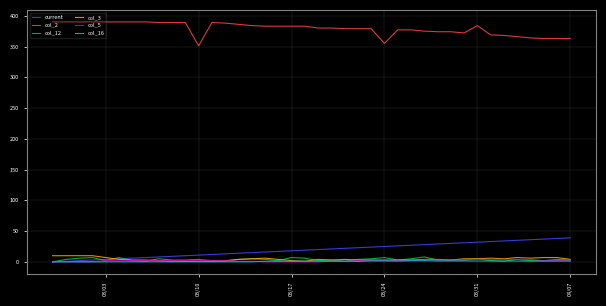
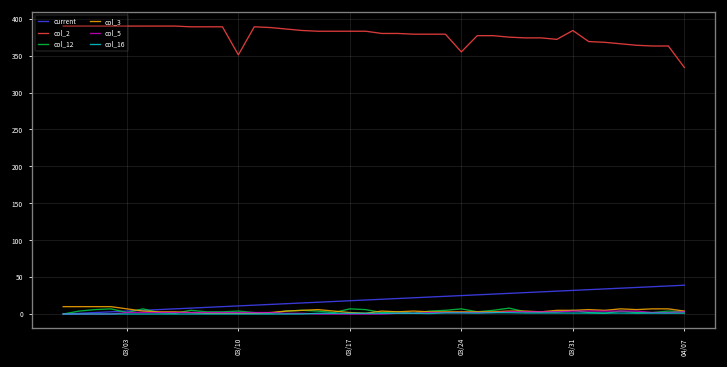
col_2, 04/07: 360 -> 330
